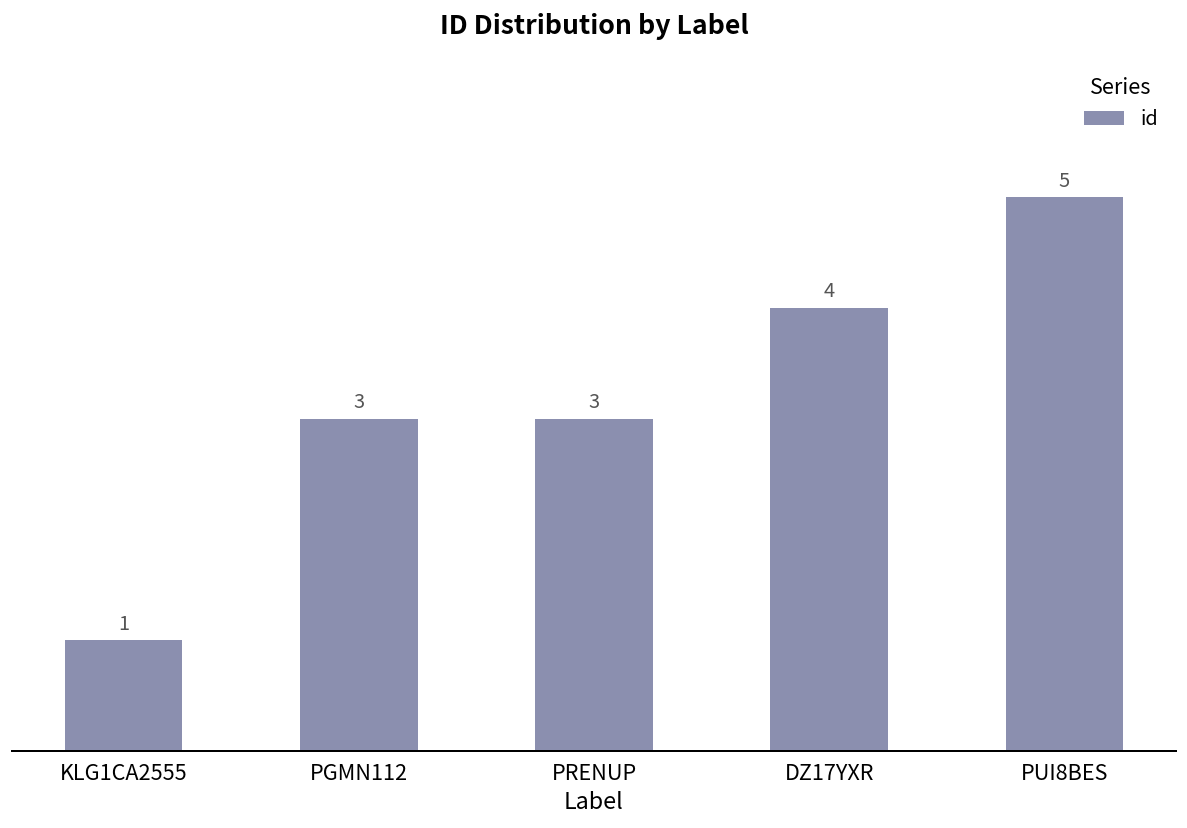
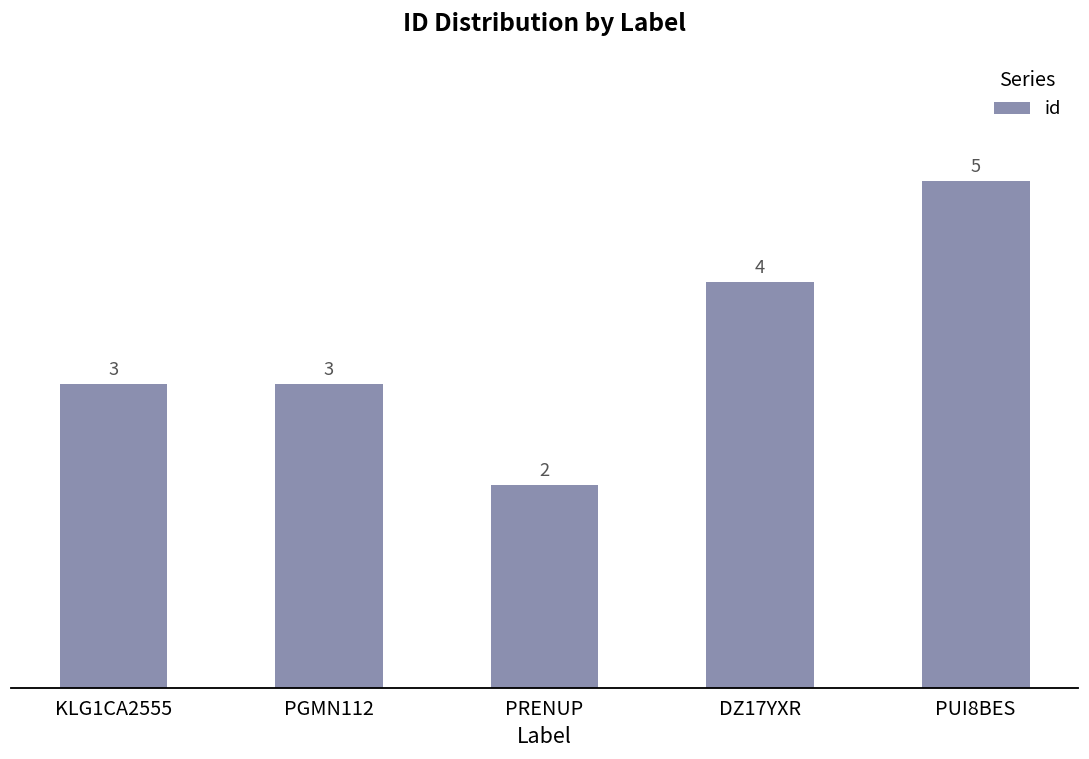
KLG1CA2555: 1 -> 3
PRENUP: 3 -> 2
